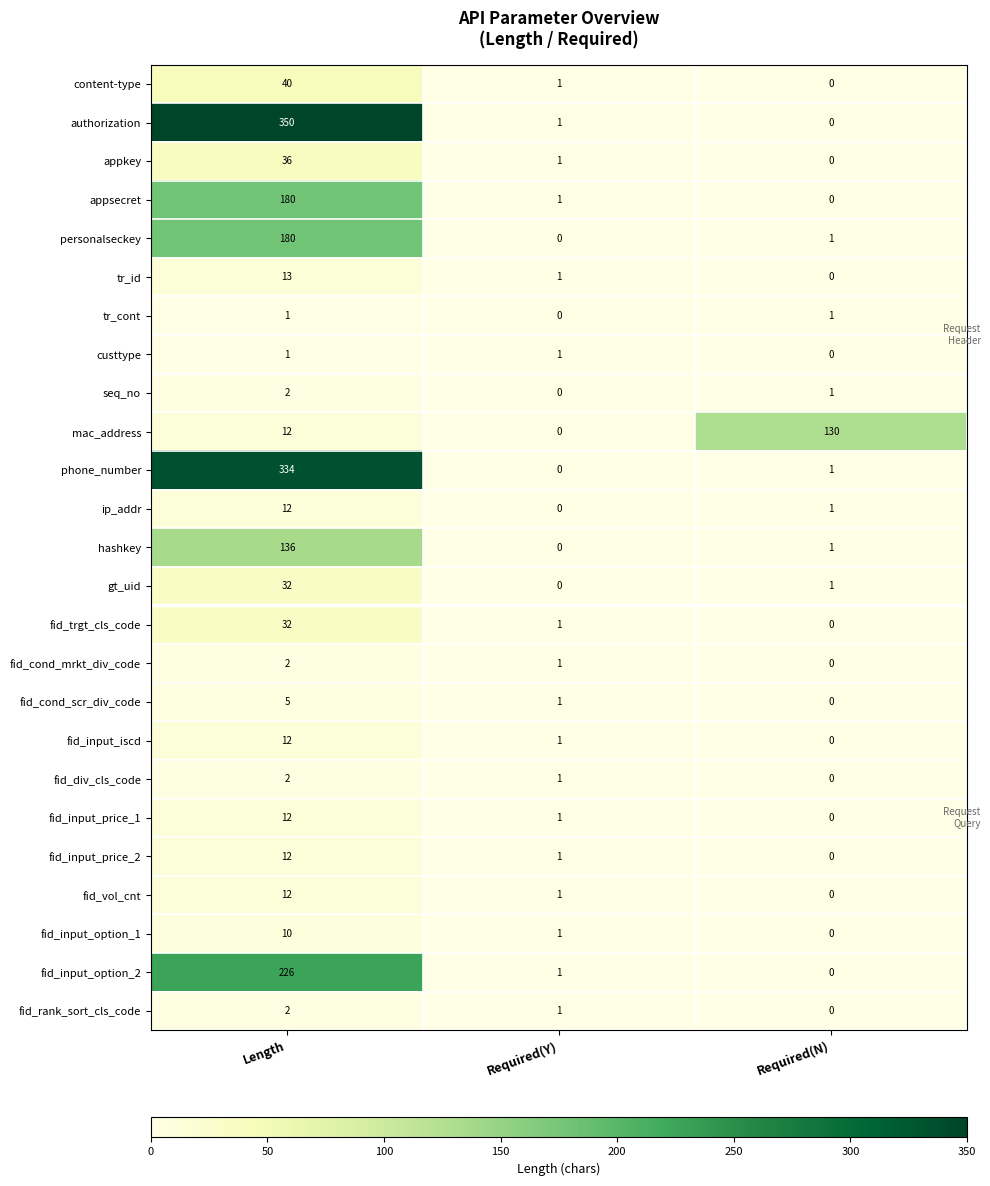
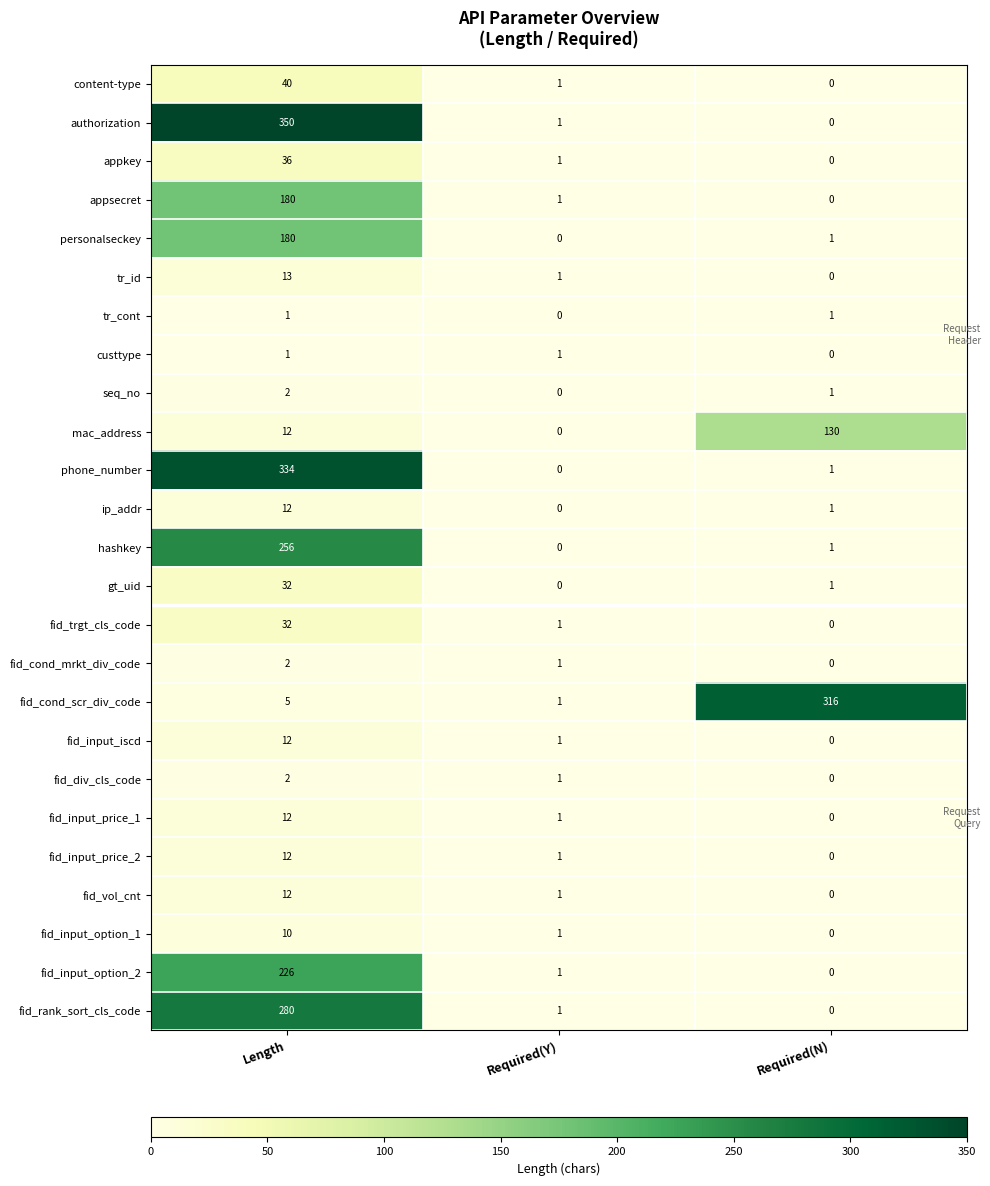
hashkey, Length: 136 -> 256
fid_cond_scr_div_code, Required(N): 0 -> 316
fid_rank_sort_cls_code, Length: 2 -> 280
